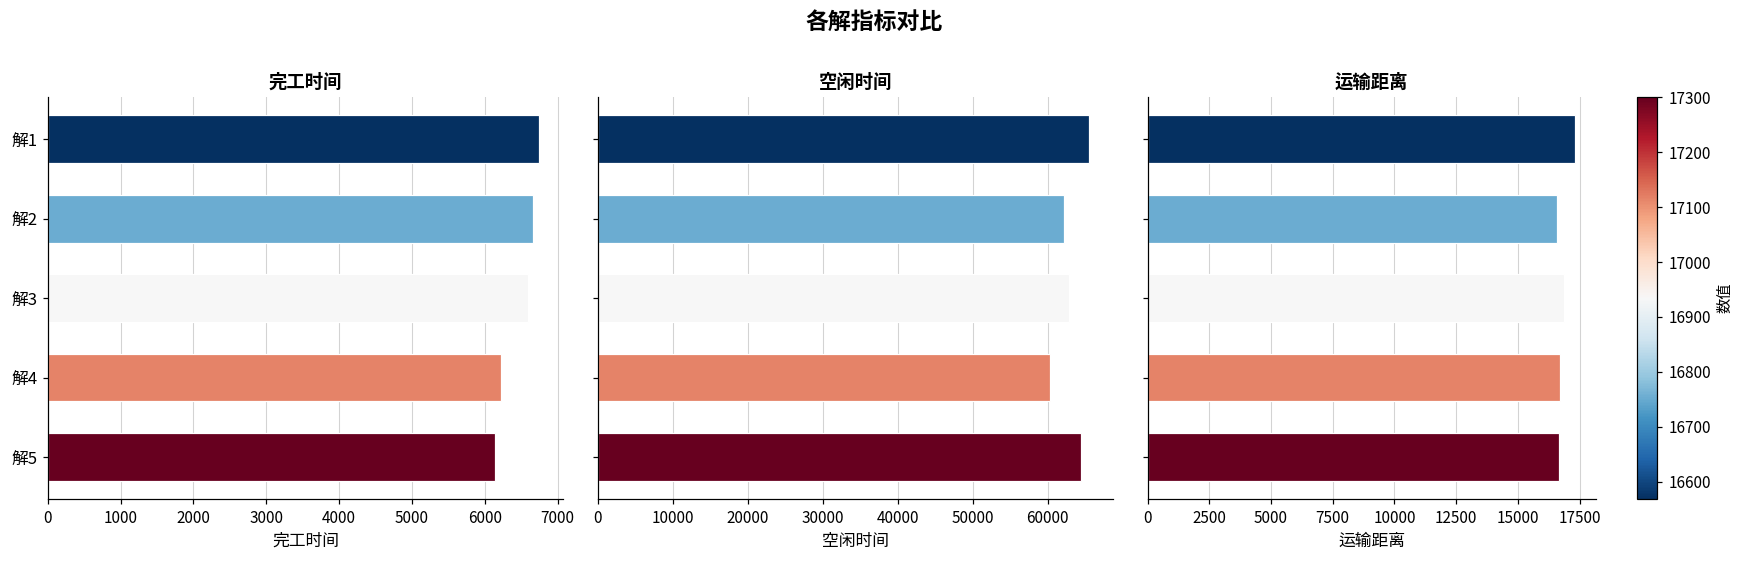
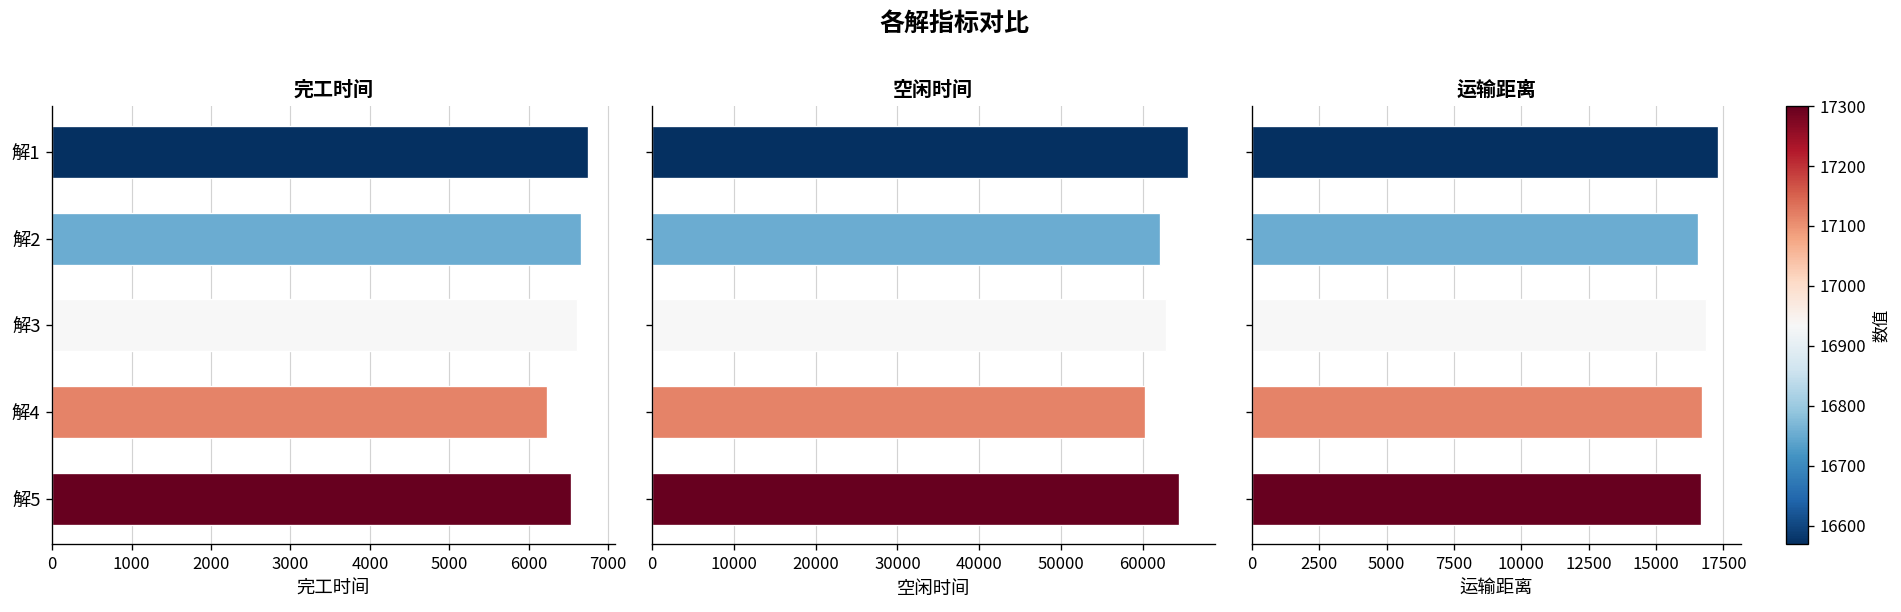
完工时间, 解5: 6100 -> 6500
